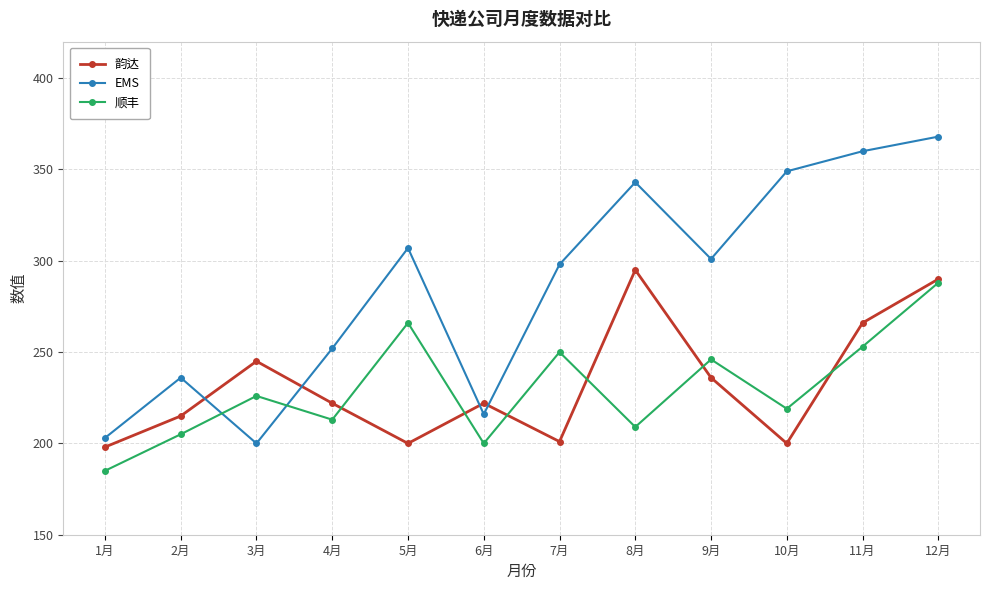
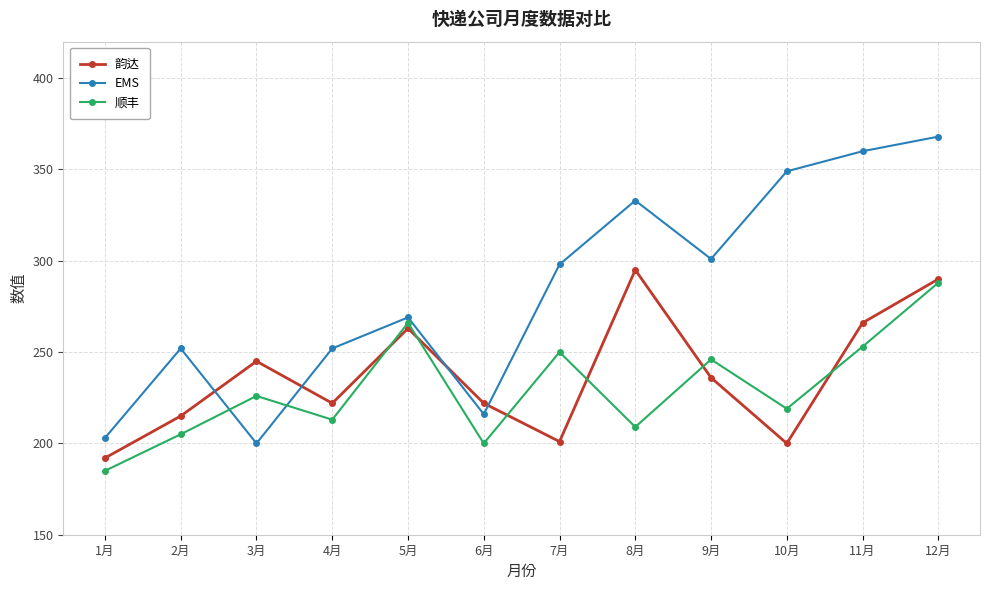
韵达, 1月: 198 -> 192
EMS, 2月: 236 -> 252
韵达, 5月: 200 -> 263
EMS, 5月: 307 -> 269
EMS, 8月: 343 -> 333
